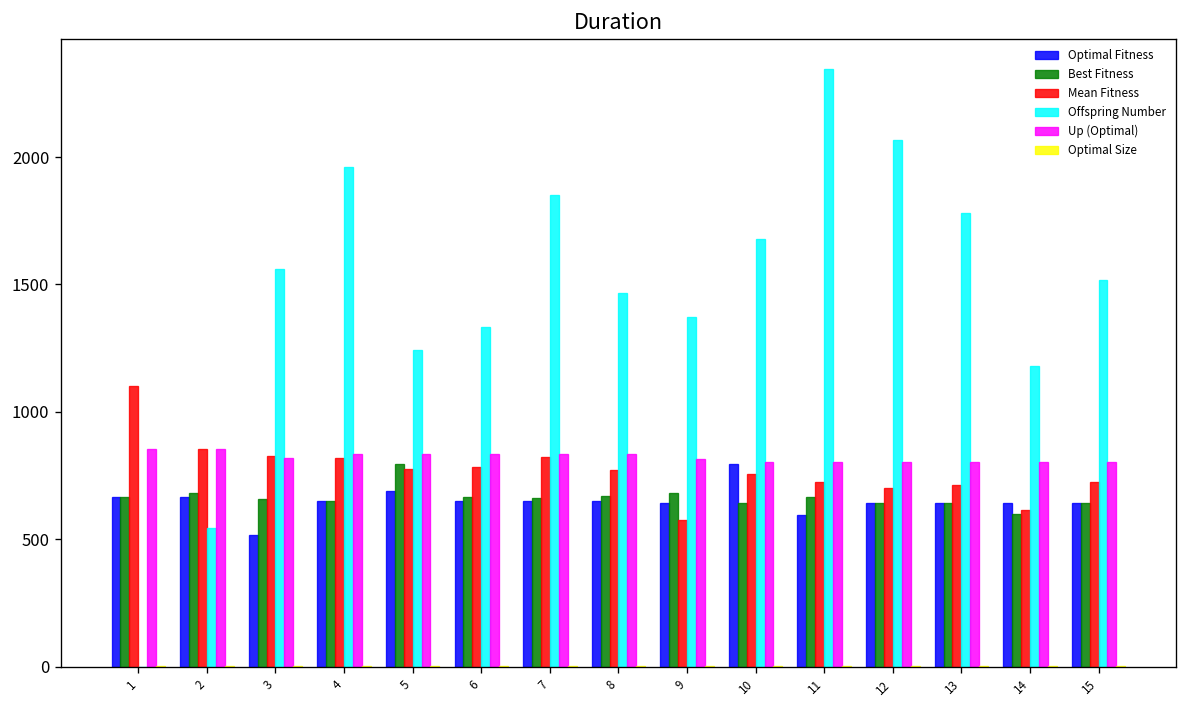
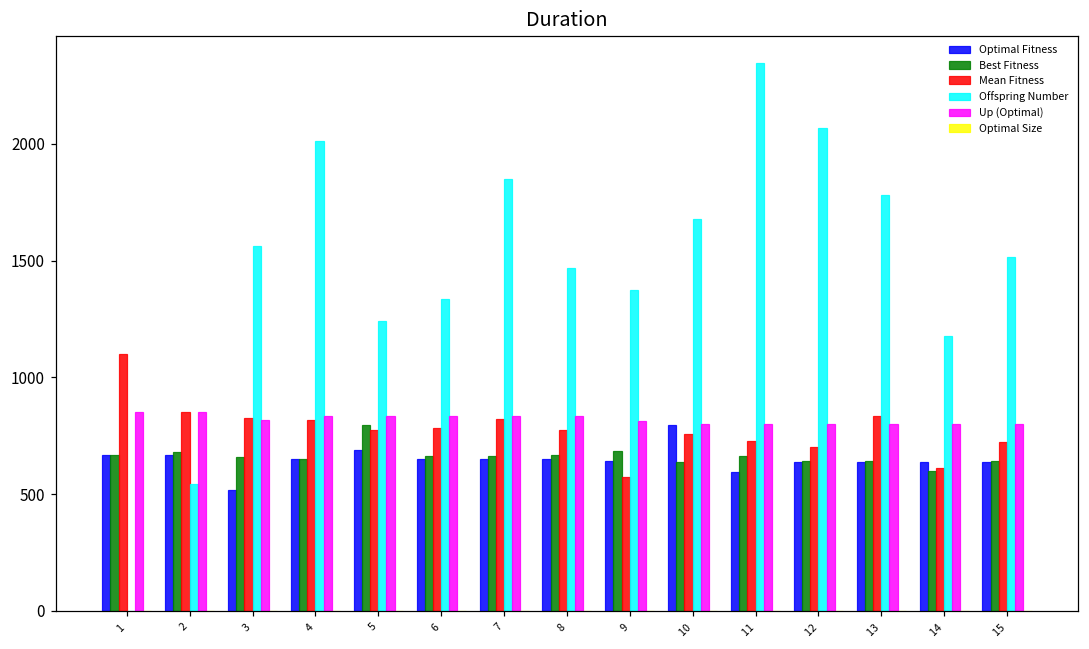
Offspring Number, 4: 1960 -> 2010
Mean Fitness, 13: 710 -> 840
